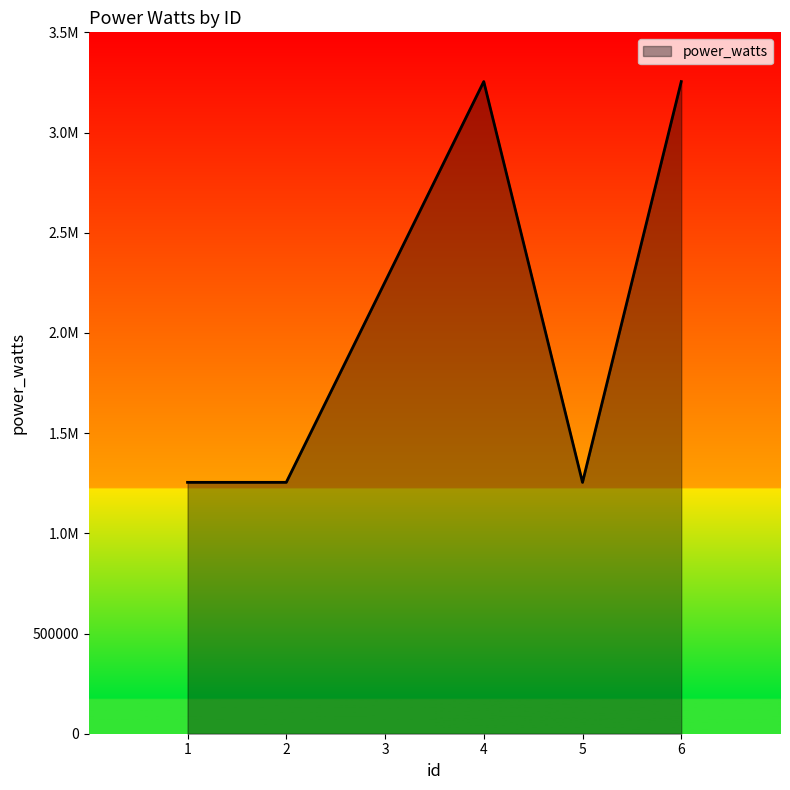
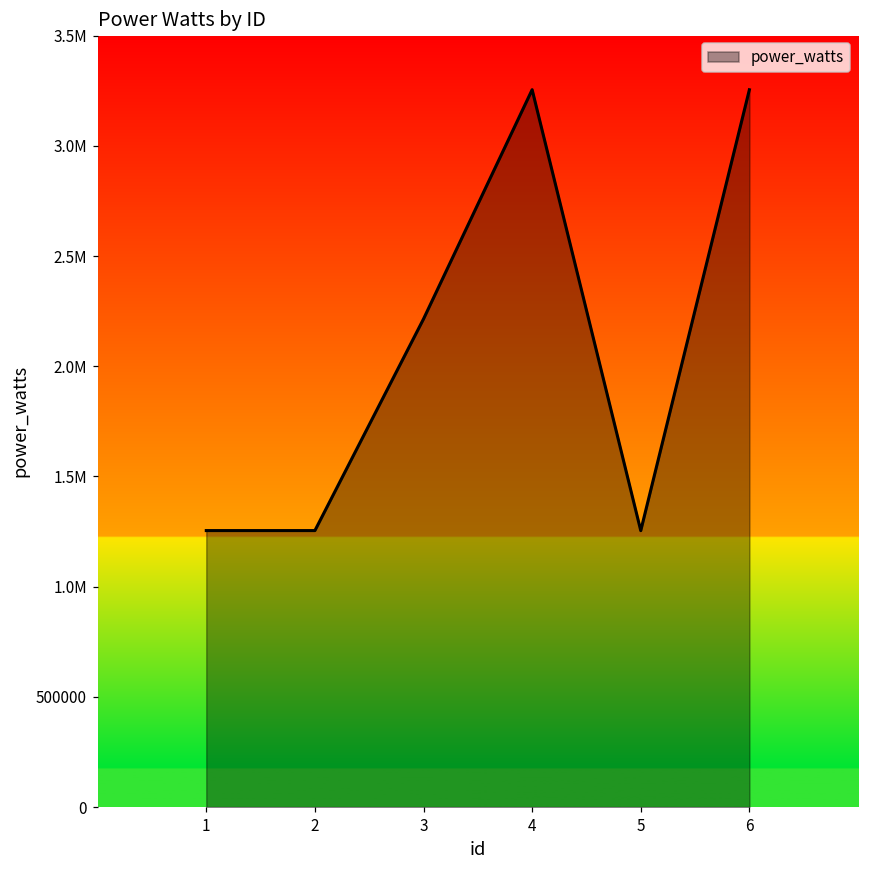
3: 2250000 -> 2210000
